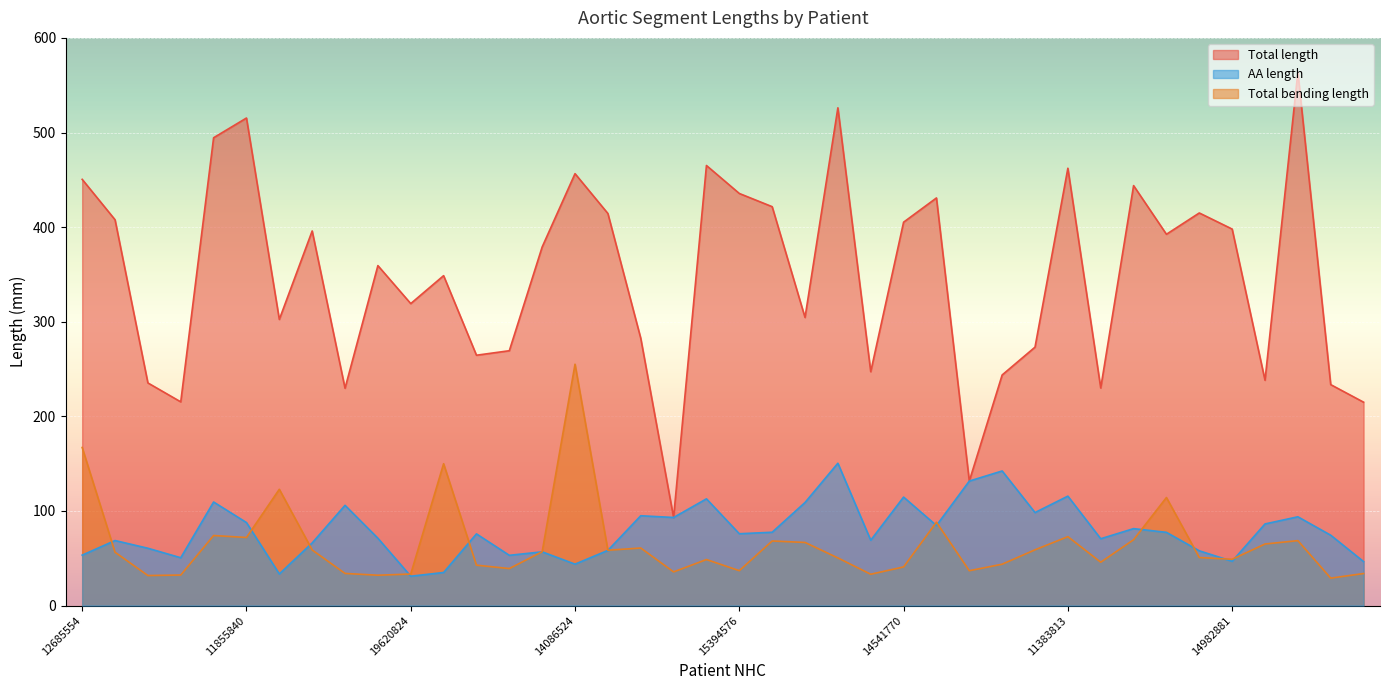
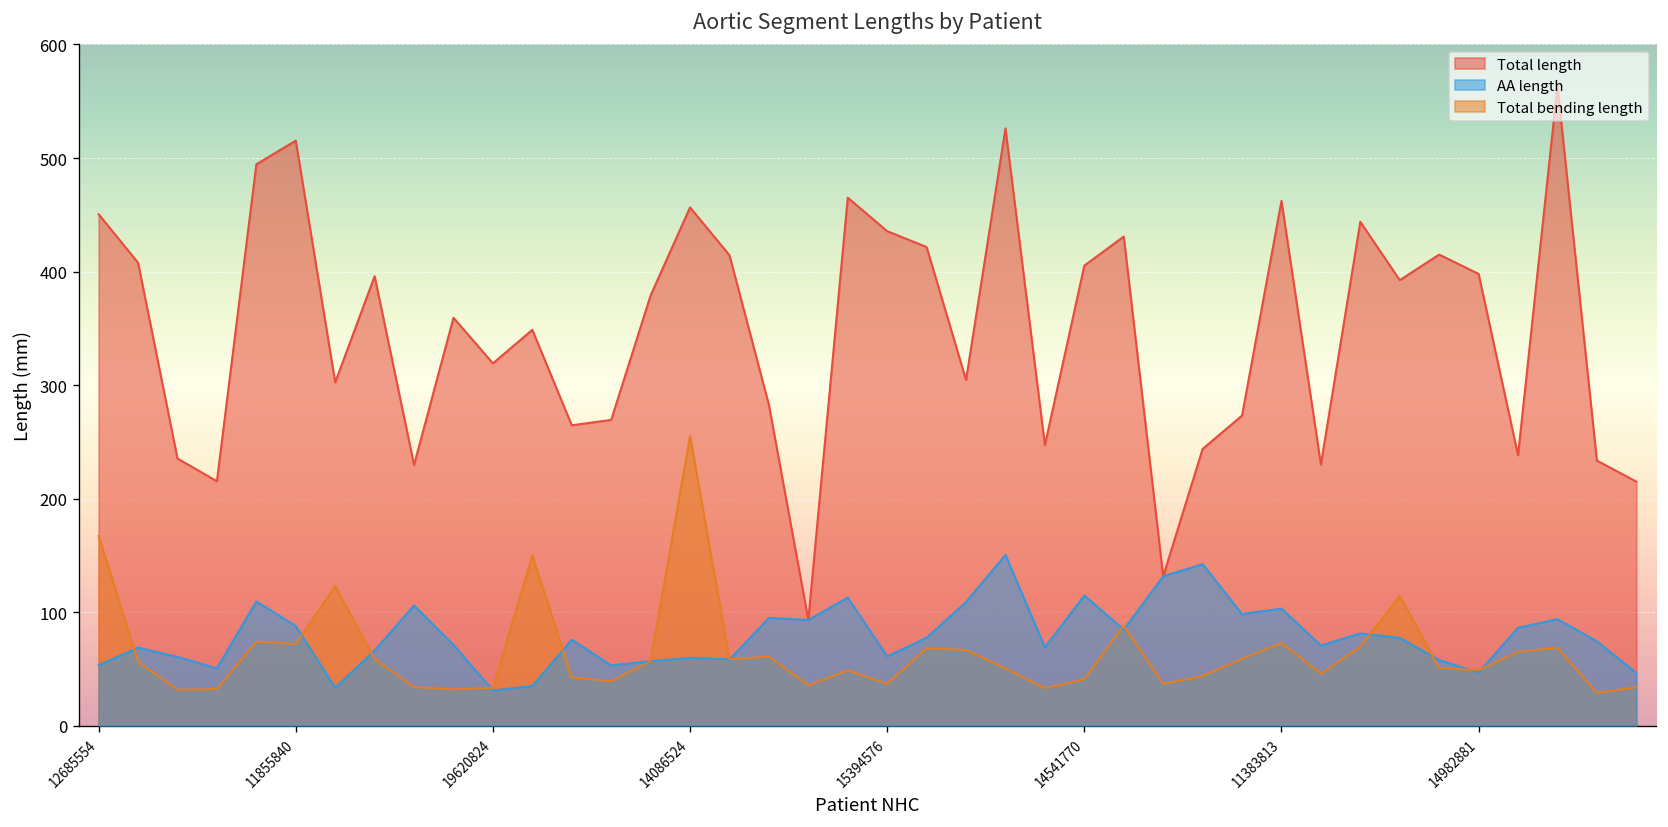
AA length, 14086524: 40 -> 60
AA length, 15394576: 80 -> 60
AA length, 11383813: 120 -> 100
